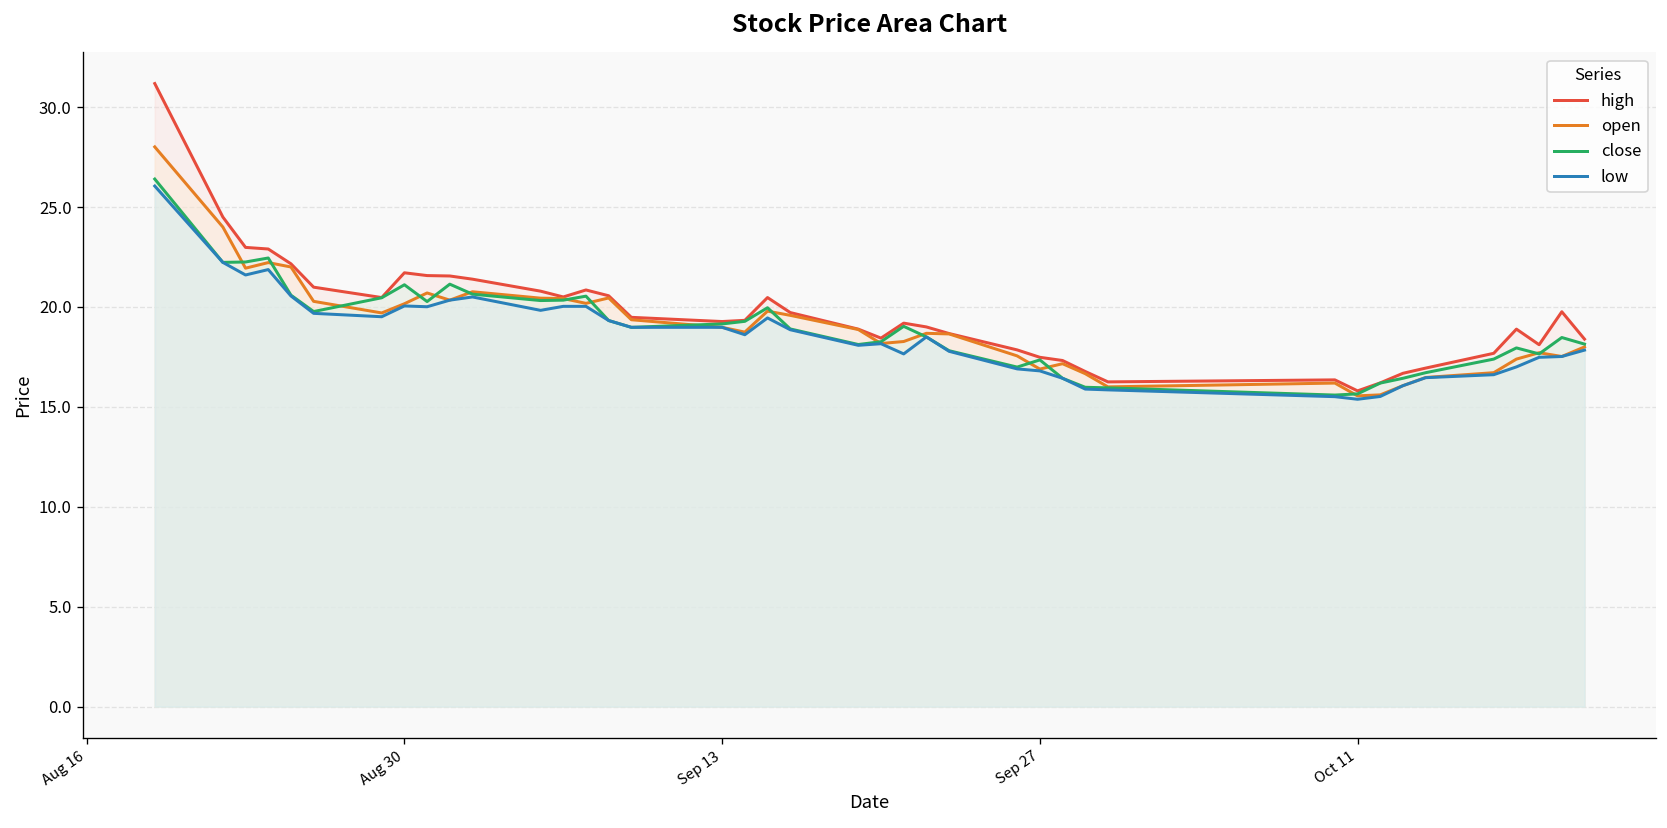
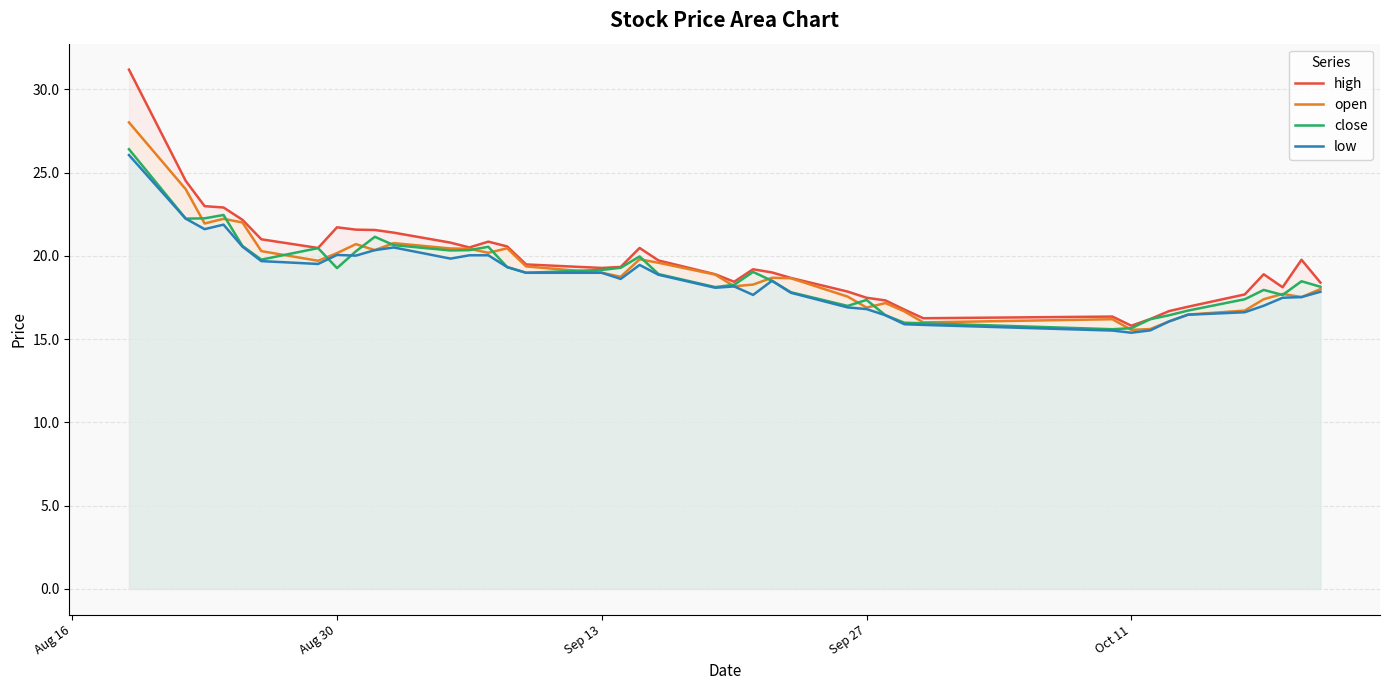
close, Aug 30: 21.1 -> 19.3
